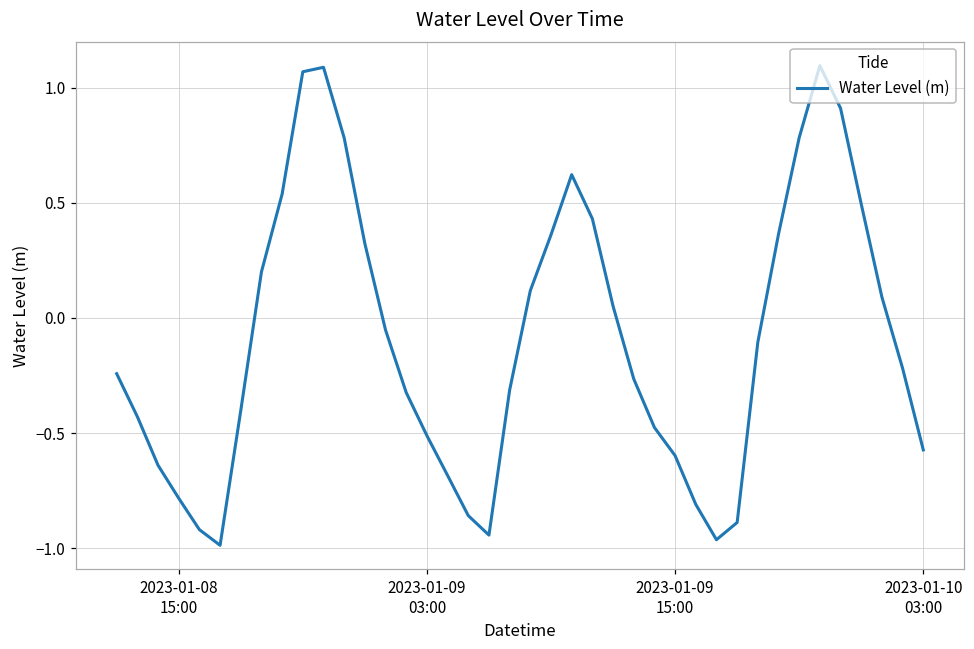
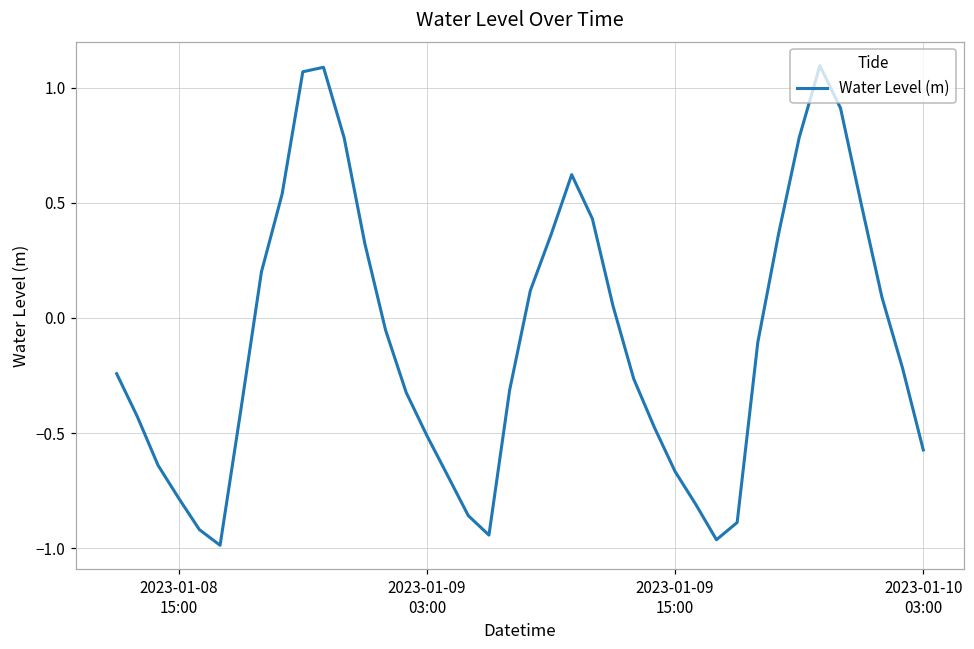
2023-01-09 15:00: -0.60 -> -0.67
